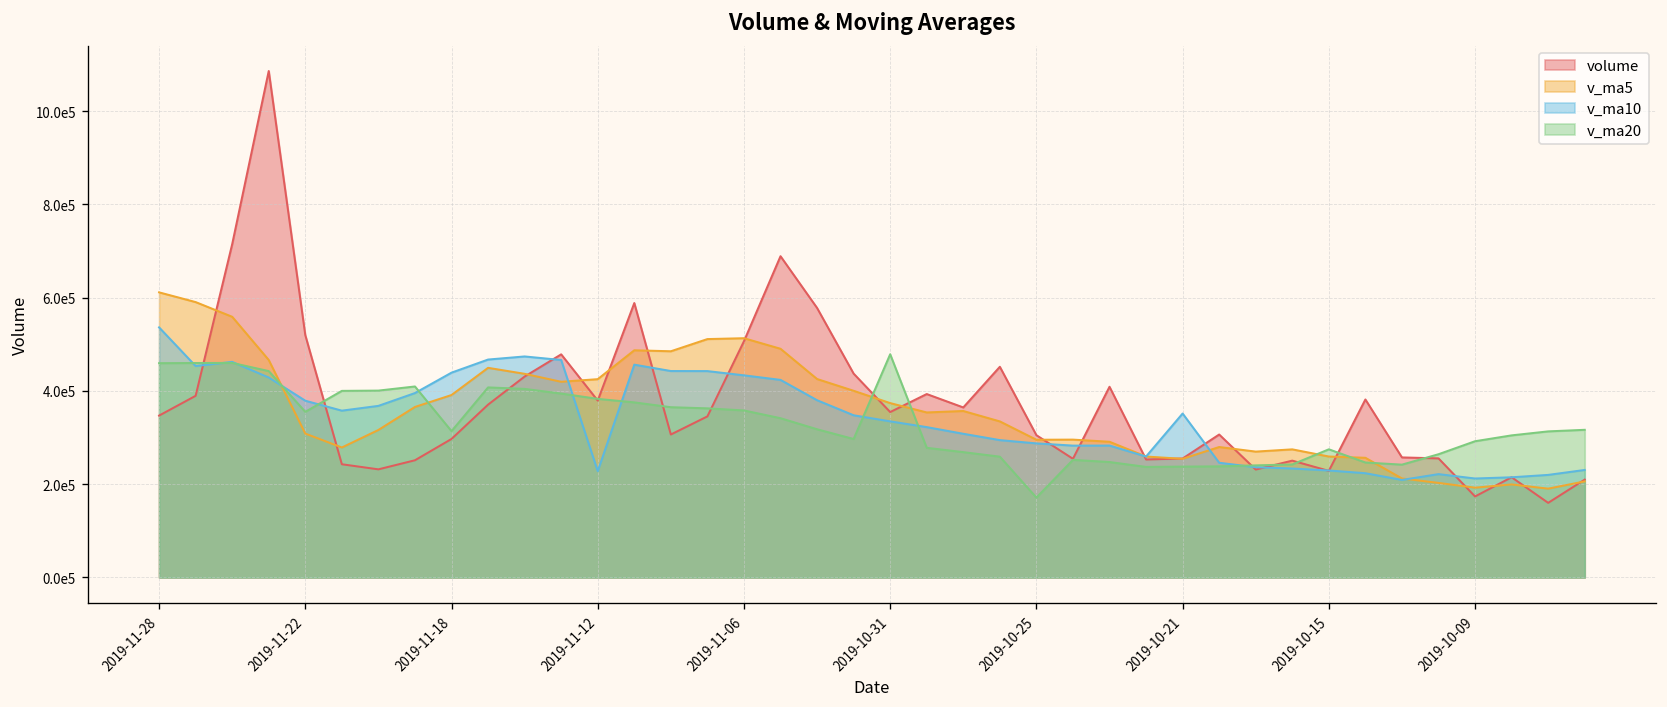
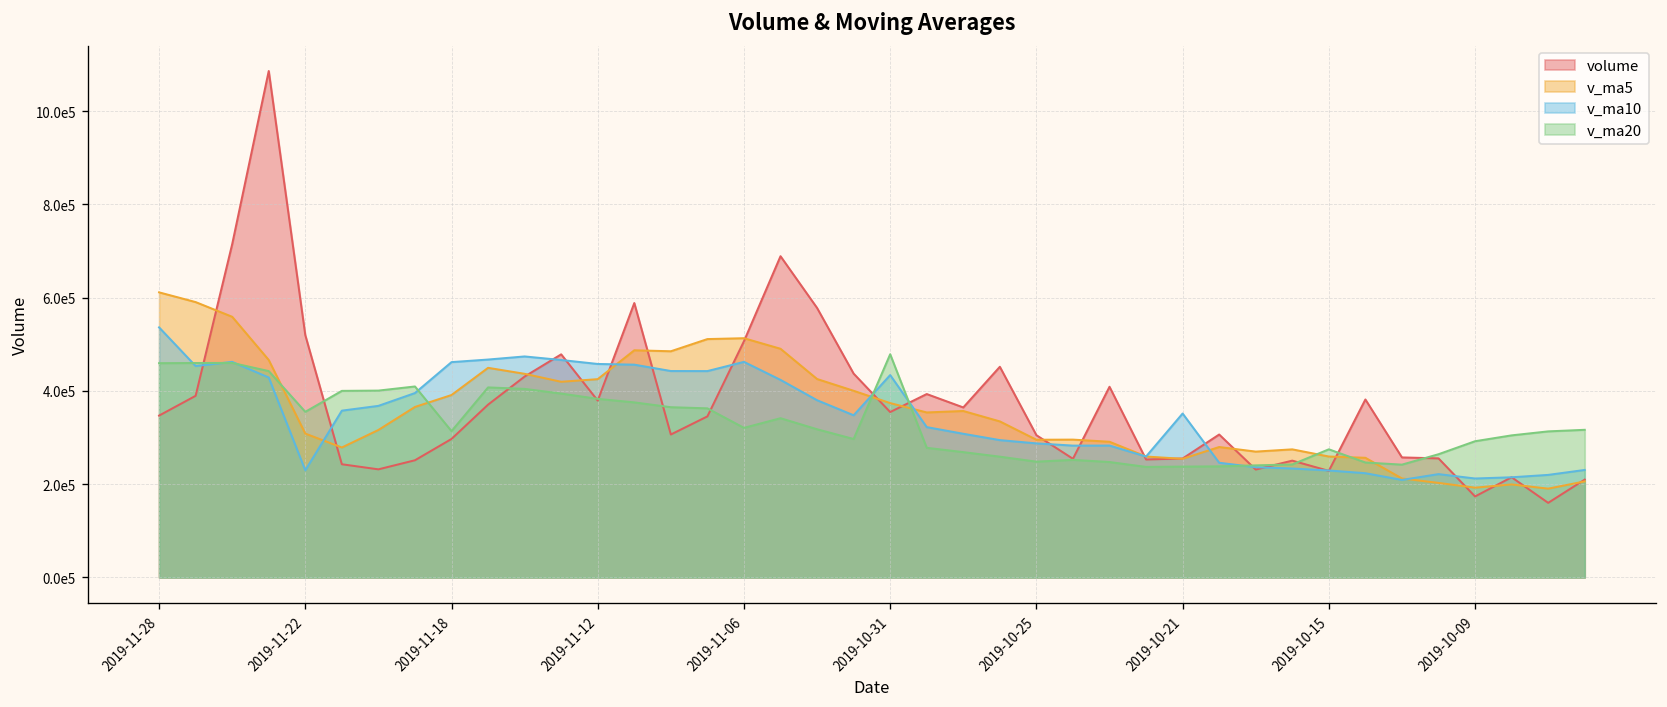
v_ma10, 2019-11-22: 380000 -> 230000
v_ma10, 2019-11-18: 440000 -> 460000
v_ma10, 2019-11-12: 230000 -> 460000
v_ma10, 2019-11-06: 430000 -> 460000
v_ma20, 2019-11-06: 360000 -> 320000
v_ma10, 2019-10-31: 330000 -> 430000
v_ma20, 2019-10-25: 170000 -> 250000
